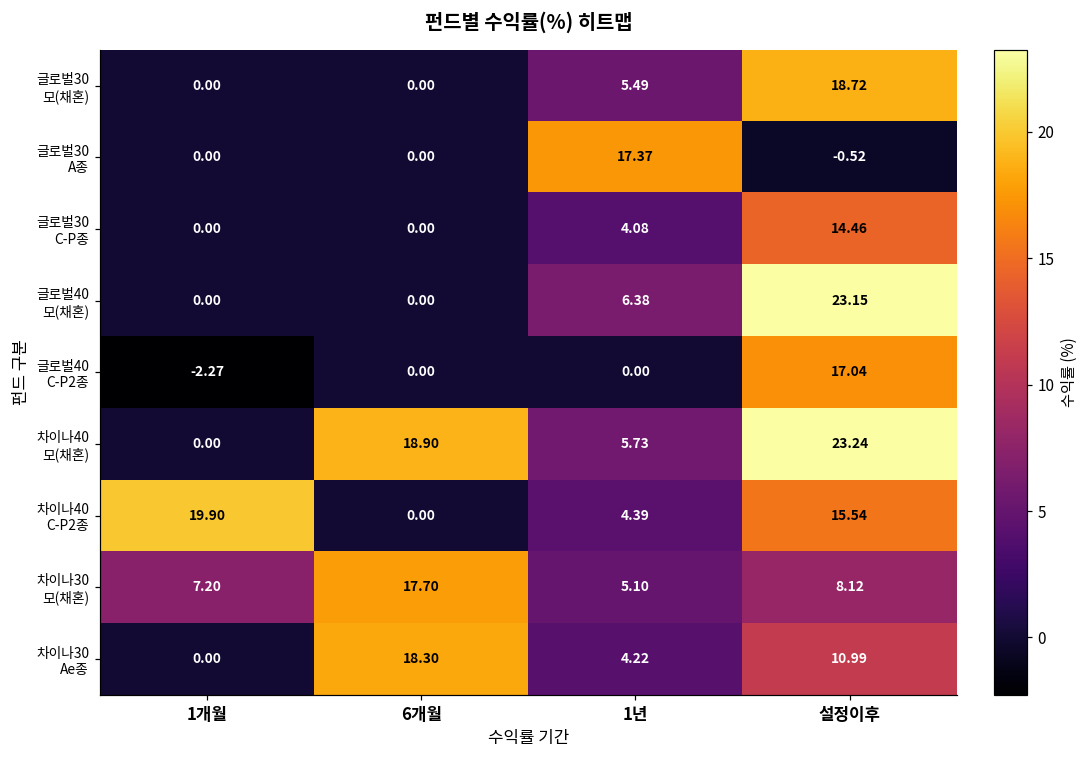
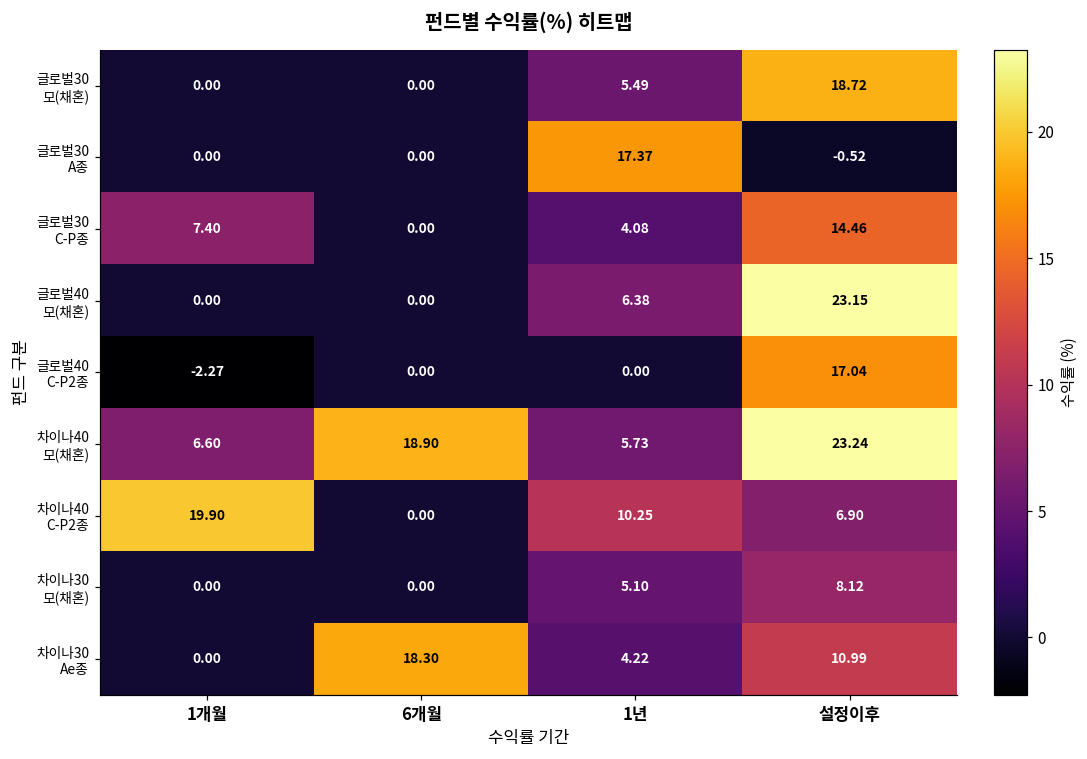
글로벌30 C-P종, 1개월: 0.00 -> 7.40
차이나40 모(채혼), 1개월: 0.00 -> 6.60
차이나40 C-P2종, 1년: 4.39 -> 10.25
차이나40 C-P2종, 설정이후: 15.54 -> 6.90
차이나30 모(채혼), 1개월: 7.20 -> 0.00
차이나30 모(채혼), 6개월: 17.70 -> 0.00
